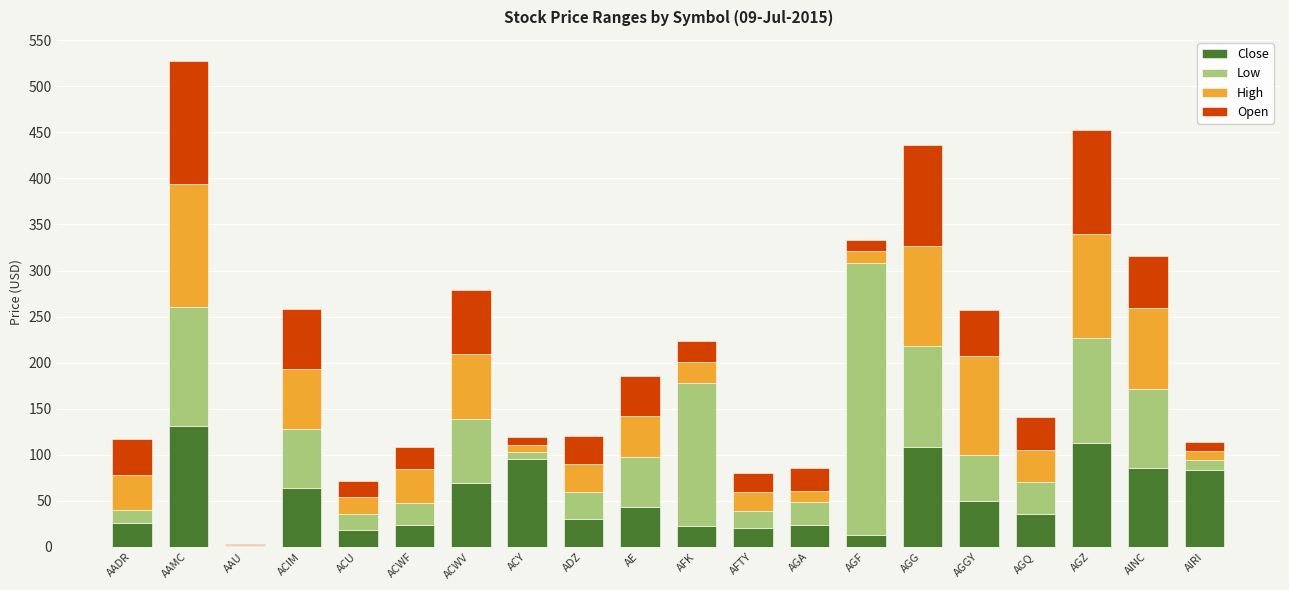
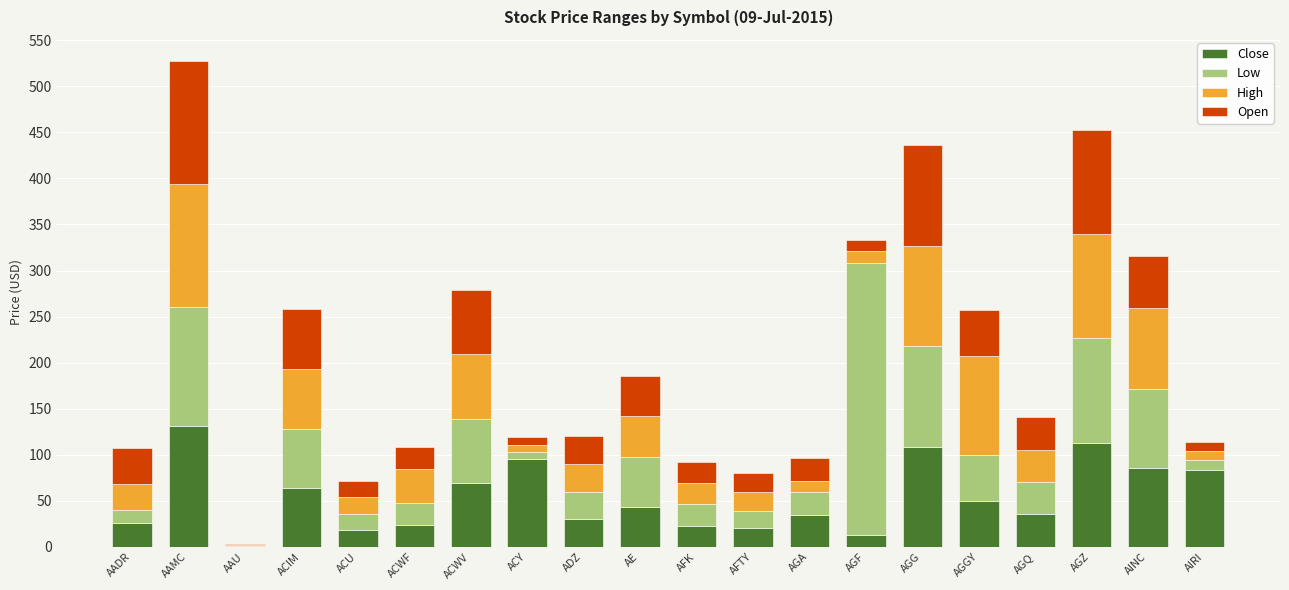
High, AADR: 40 -> 30
Low, AFK: 150 -> 20
Close, AGA: 20 -> 40
